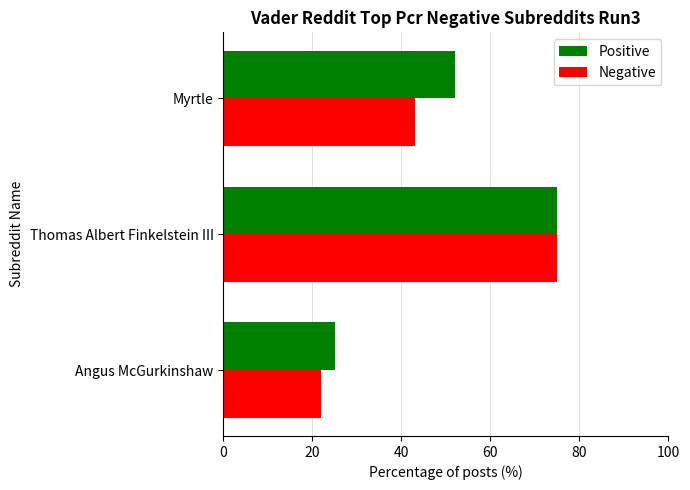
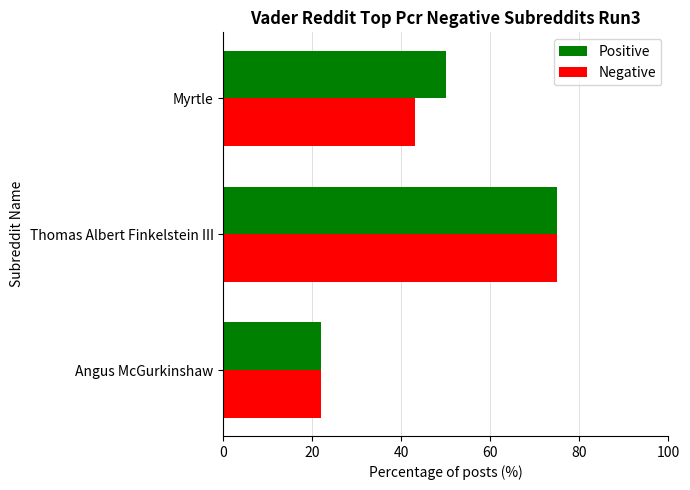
Positive, Myrtle: 52 -> 50
Positive, Angus McGurkinshaw: 25 -> 22
